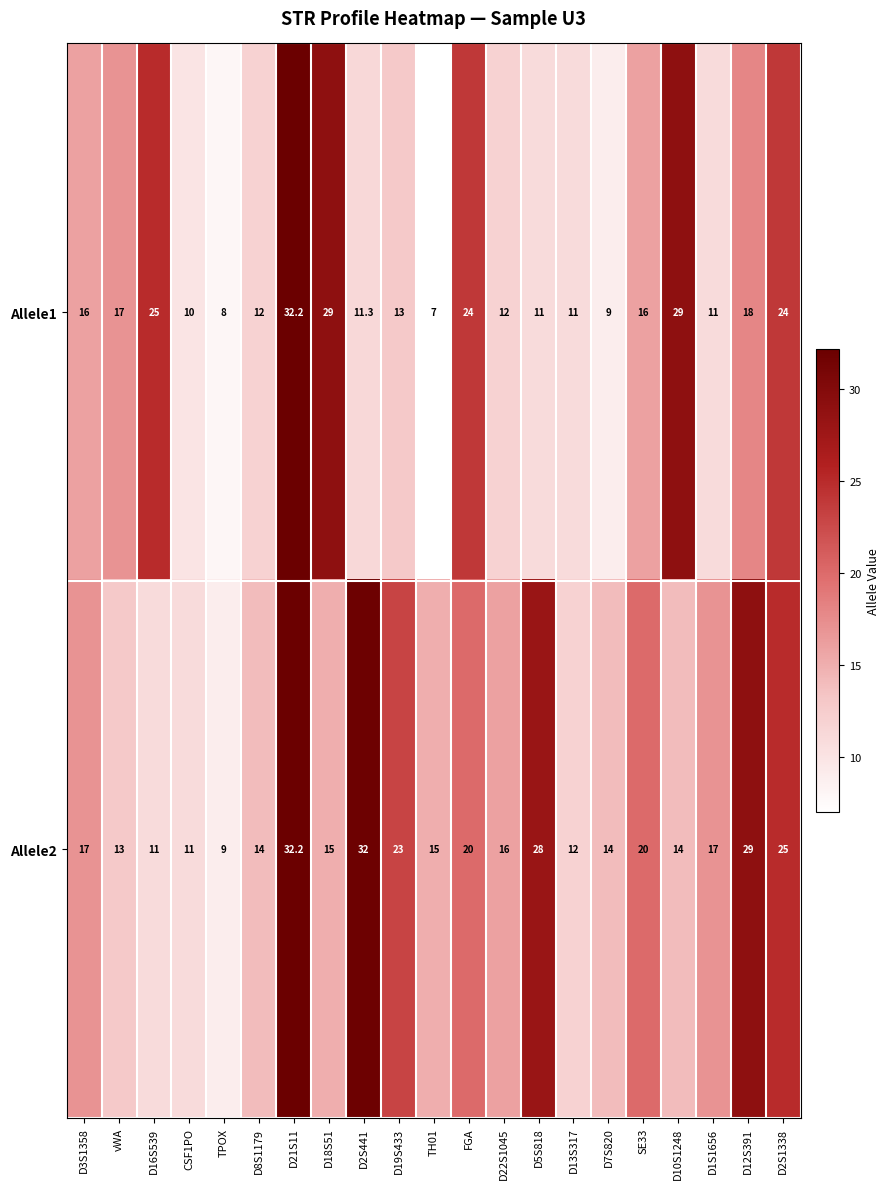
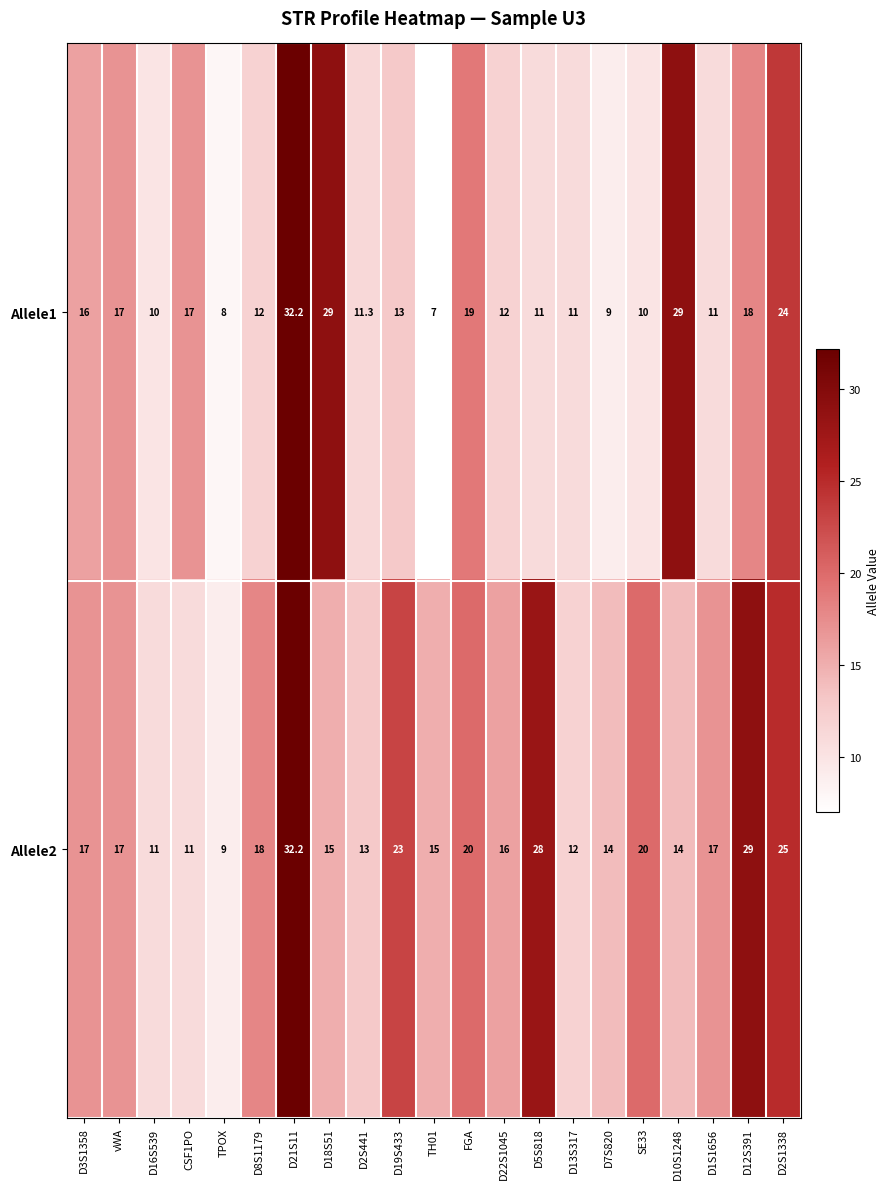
Allele1, D16S539: 25 -> 10
Allele1, CSF1PO: 10 -> 17
Allele1, FGA: 24 -> 19
Allele1, SE33: 16 -> 10
Allele2, vWA: 13 -> 17
Allele2, D8S1179: 14 -> 18
Allele2, D2S441: 32 -> 13
